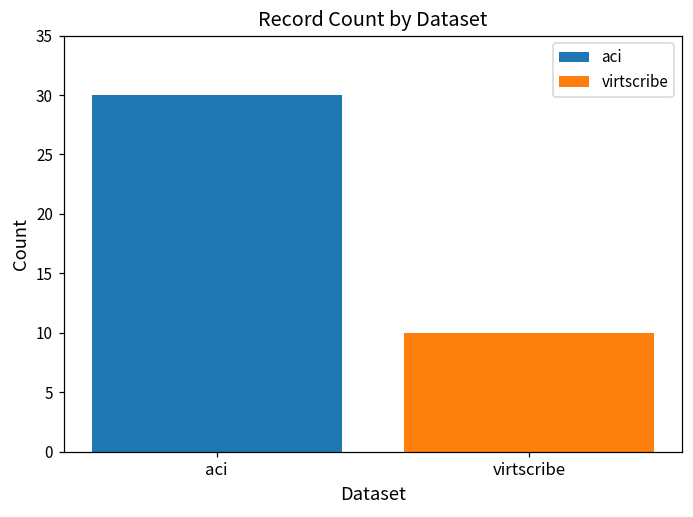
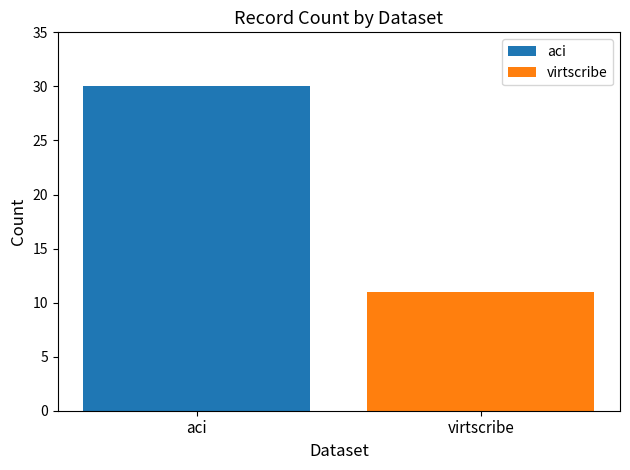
virtscribe: 10 -> 11
